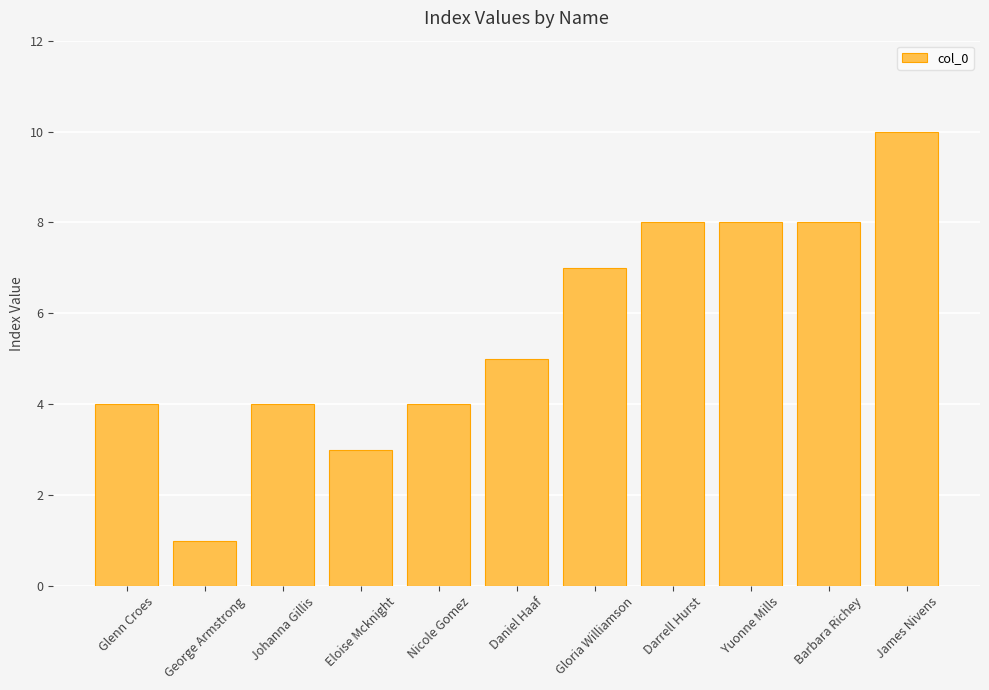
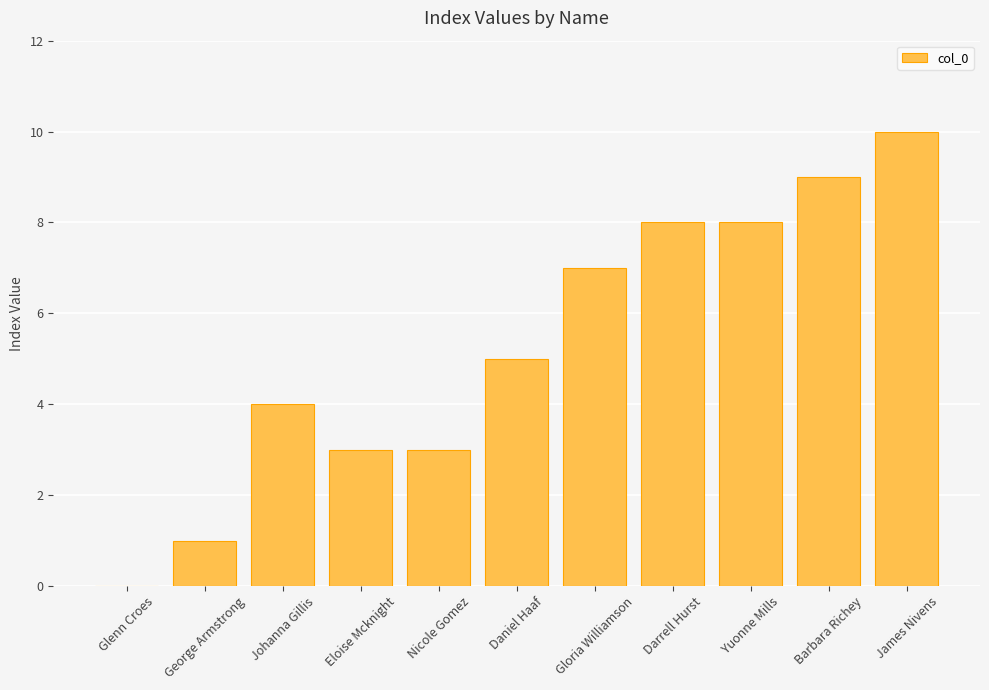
Glenn Croes: 4 -> 0
Nicole Gomez: 4 -> 3
Barbara Richey: 8 -> 9
